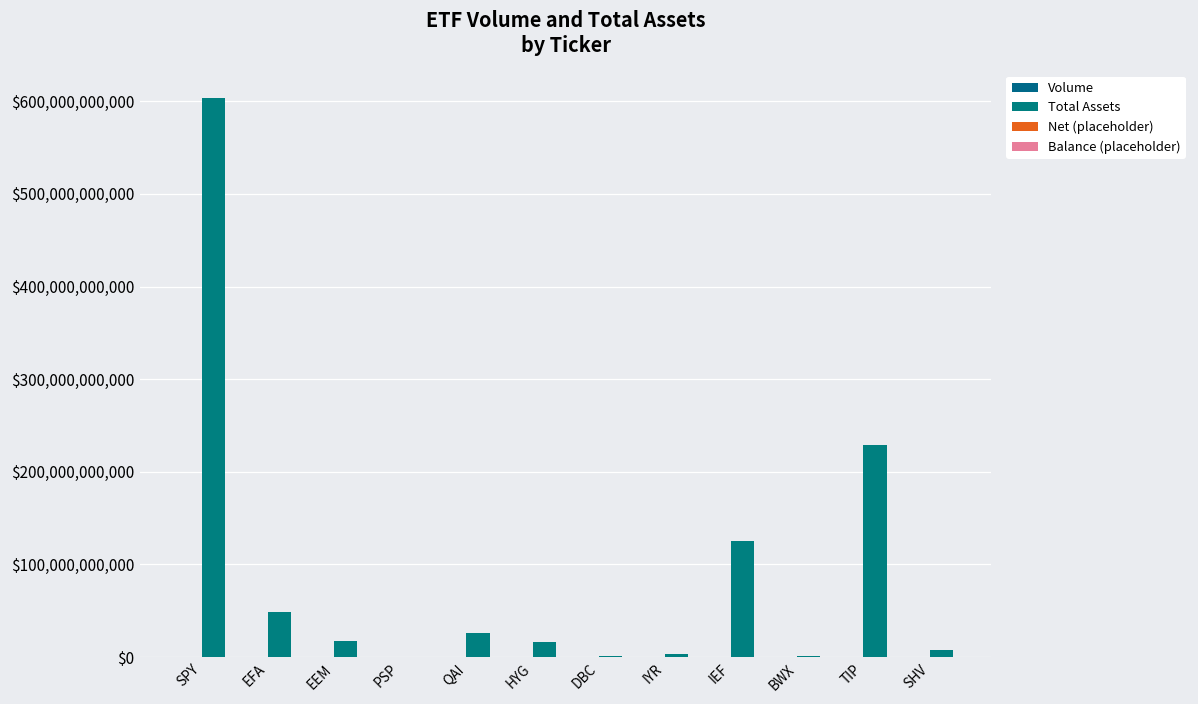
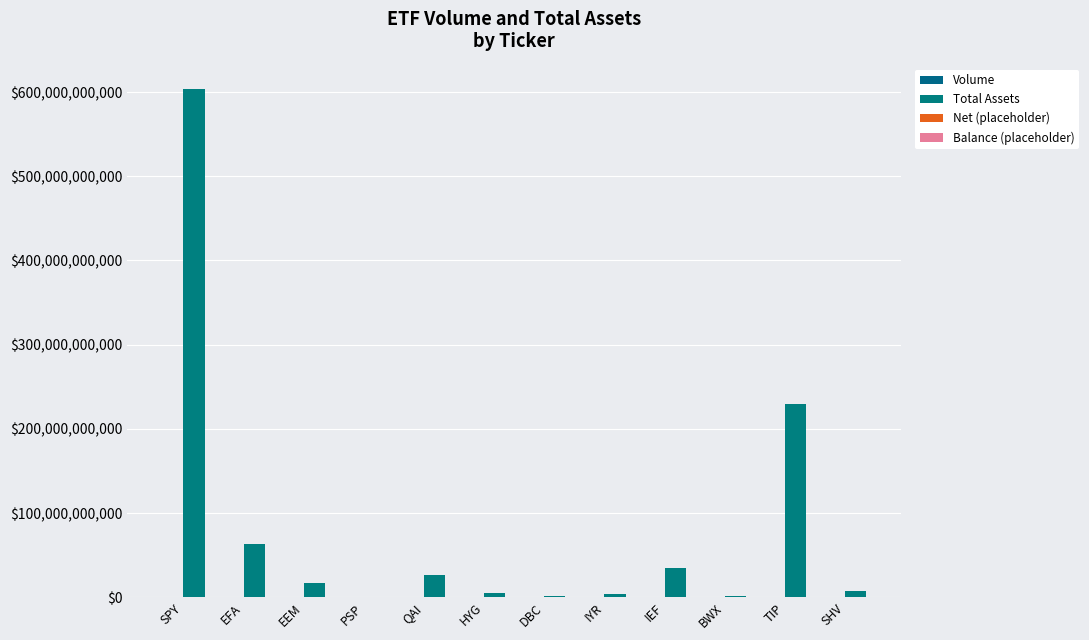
Total Assets, EFA: $50,000,000,000 -> $60,000,000,000
Total Assets, HYG: $20,000,000,000 -> $10,000,000,000
Total Assets, IEF: $130,000,000,000 -> $30,000,000,000
